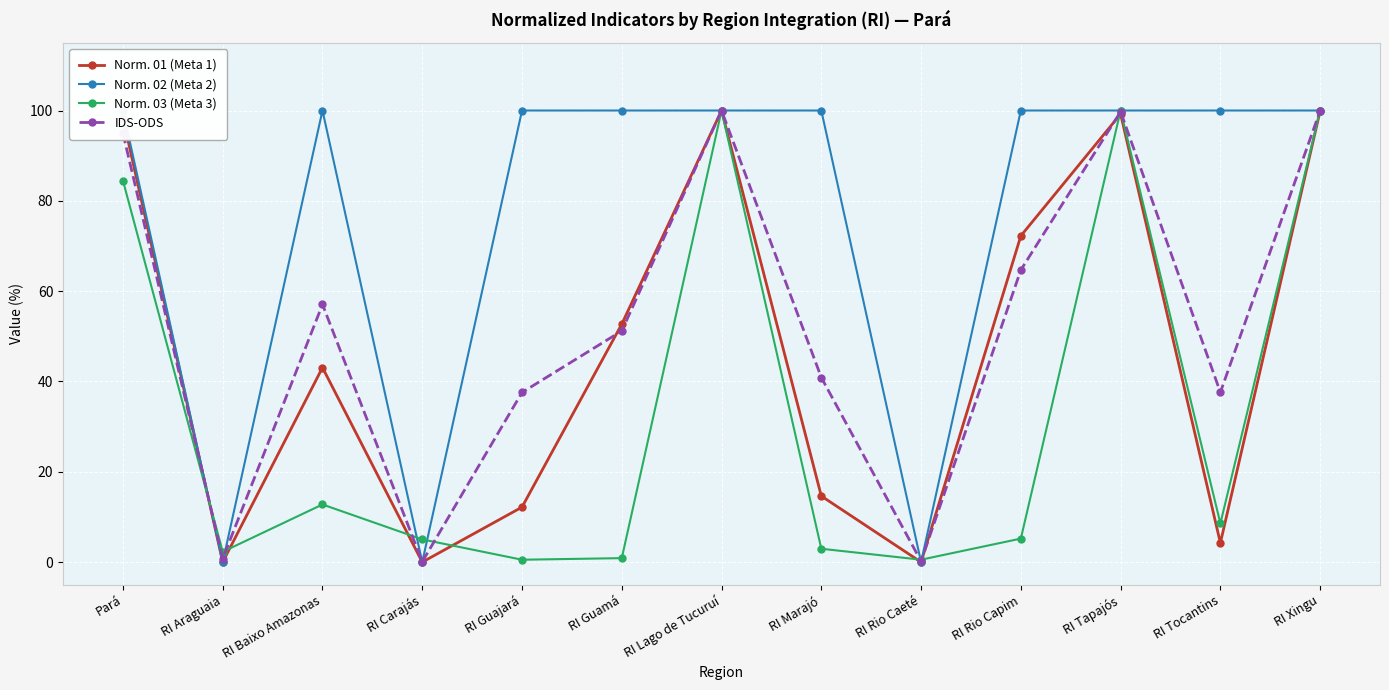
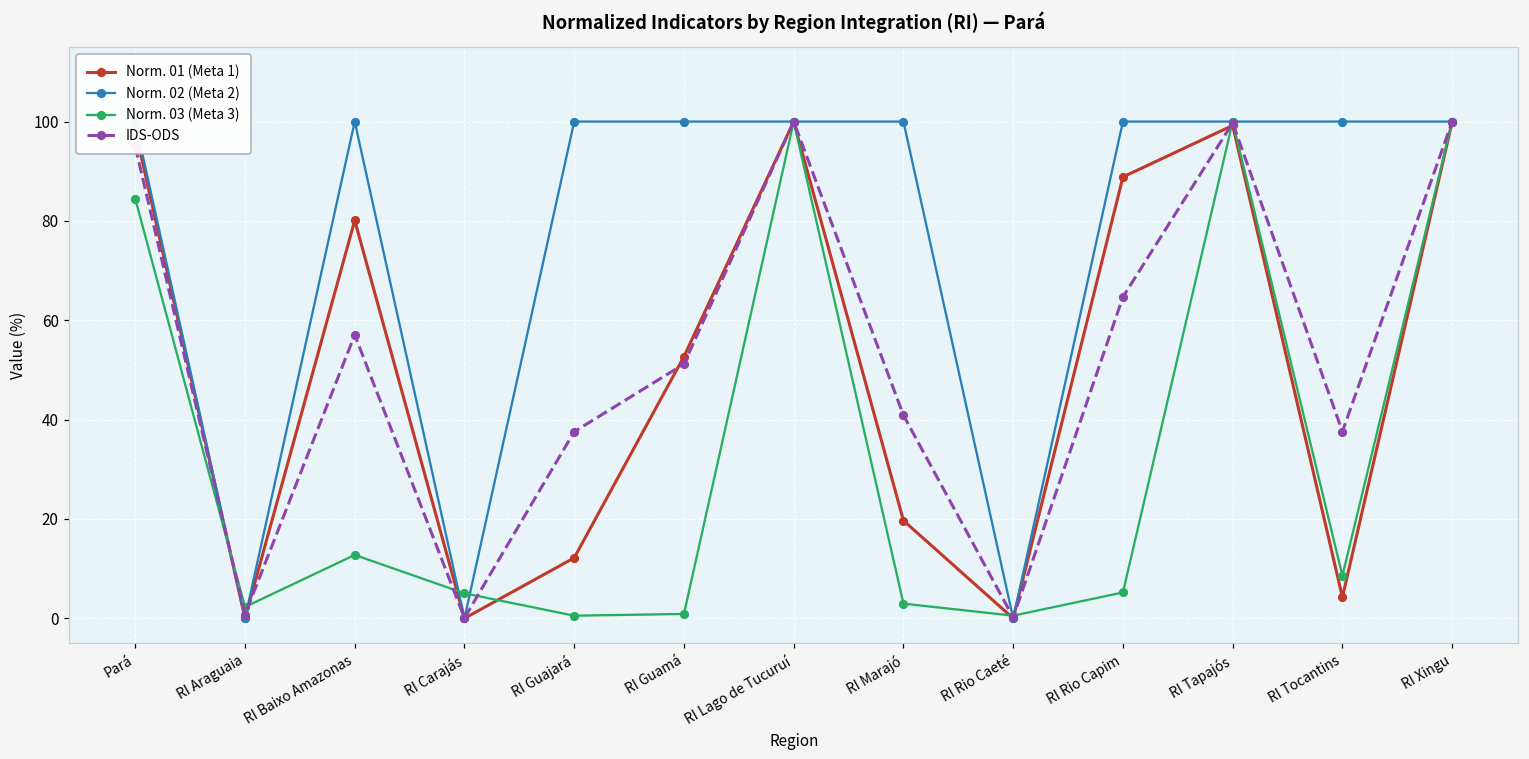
Norm. 01 (Meta 1), RI Baixo Amazonas: 43 -> 80
Norm. 01 (Meta 1), RI Marajó: 15 -> 20
Norm. 01 (Meta 1), RI Rio Capim: 72 -> 89
